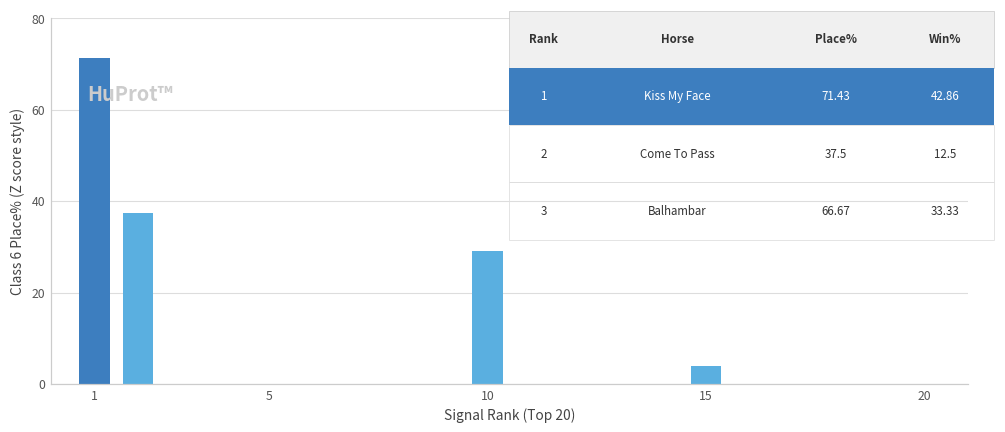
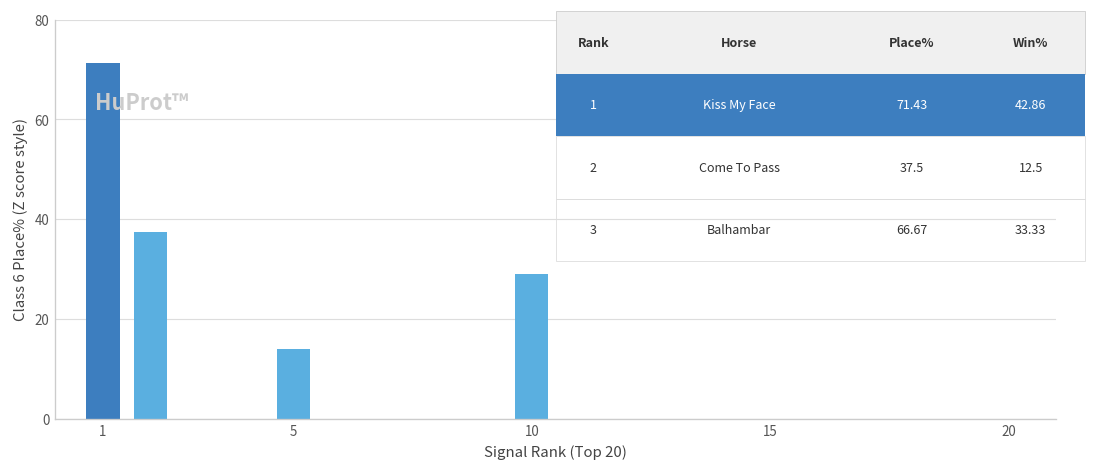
5: 0 -> 14
15: 4 -> 0
